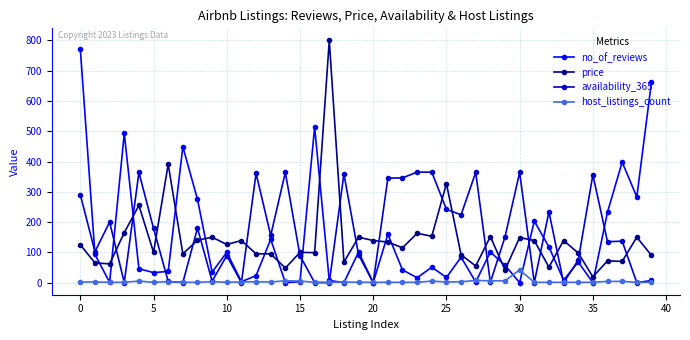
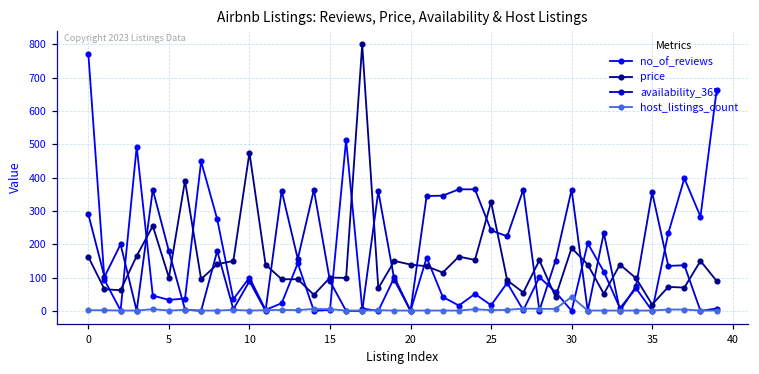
price, 0: 130 -> 160
price, 10: 130 -> 480
price, 30: 150 -> 190
